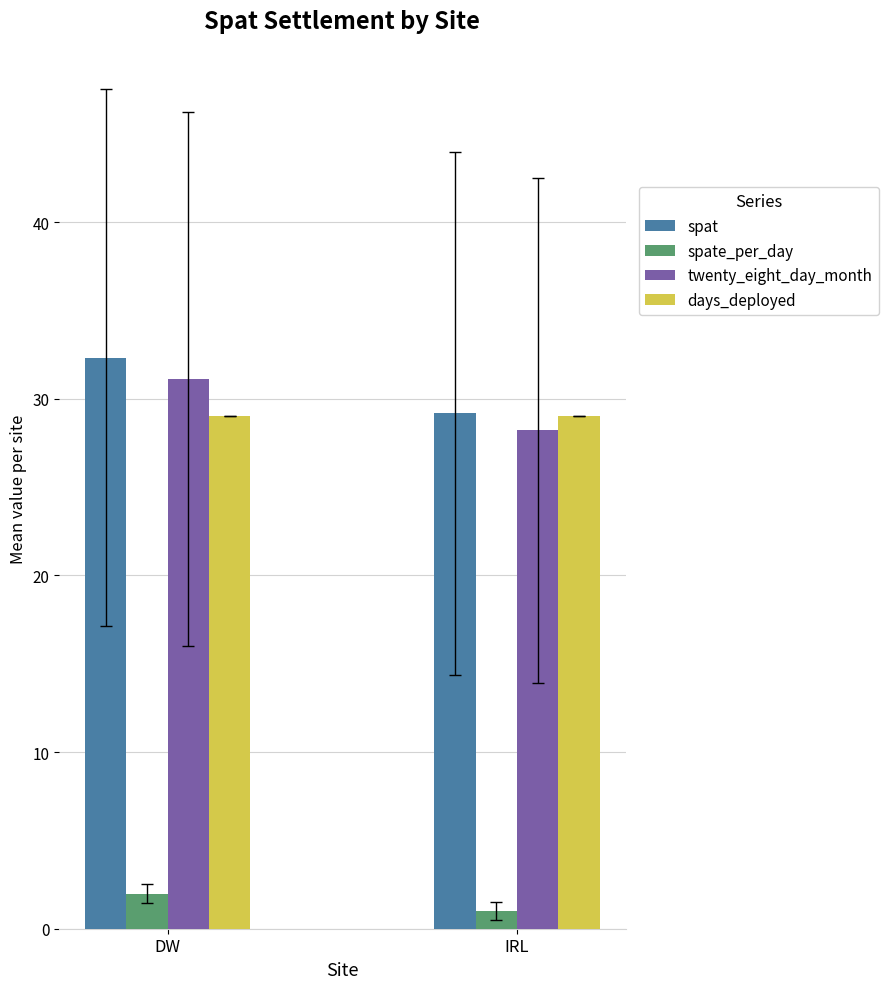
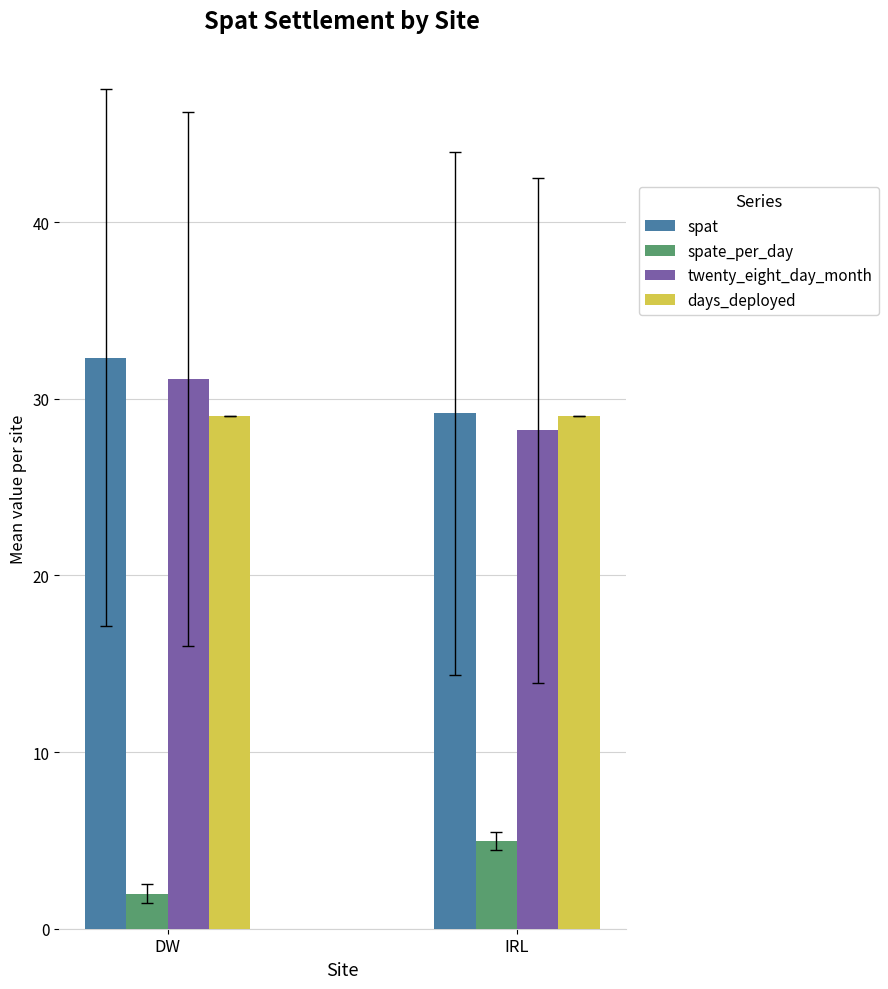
spate_per_day, IRL: 1.0 -> 5.0
